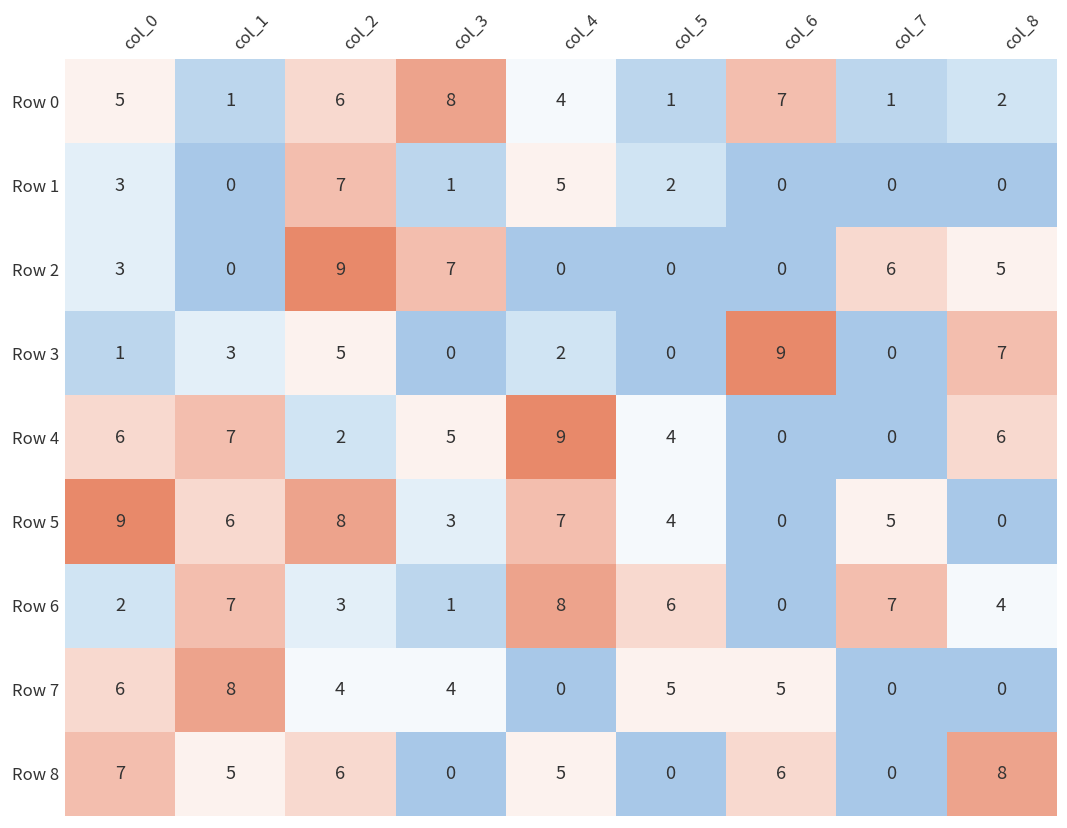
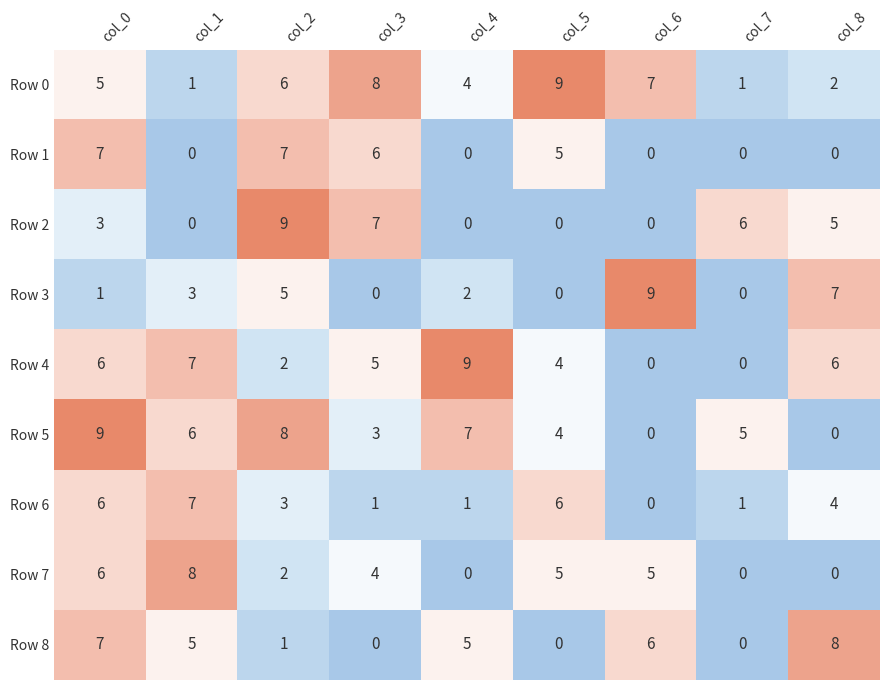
Row 0, col_5: 1 -> 9
Row 1, col_0: 3 -> 7
Row 1, col_3: 1 -> 6
Row 1, col_4: 5 -> 0
Row 1, col_5: 2 -> 5
Row 6, col_0: 2 -> 6
Row 6, col_4: 8 -> 1
Row 6, col_7: 7 -> 1
Row 7, col_2: 4 -> 2
Row 8, col_2: 6 -> 1
